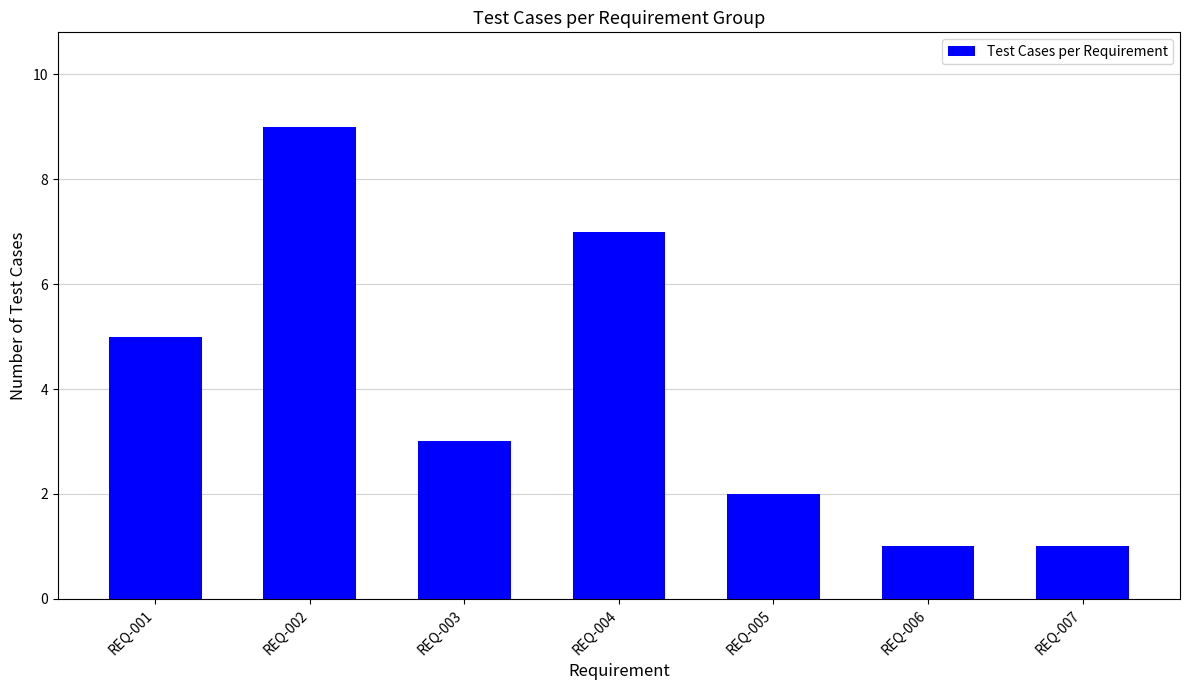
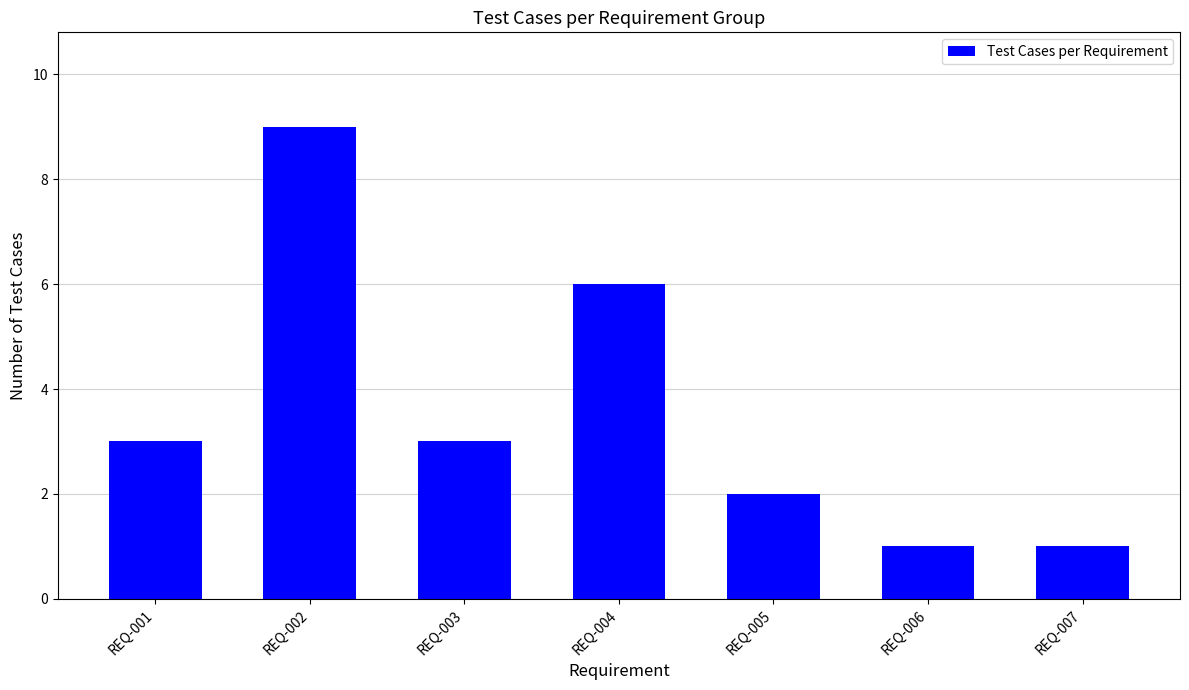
REQ-001: 5 -> 3
REQ-004: 7 -> 6
